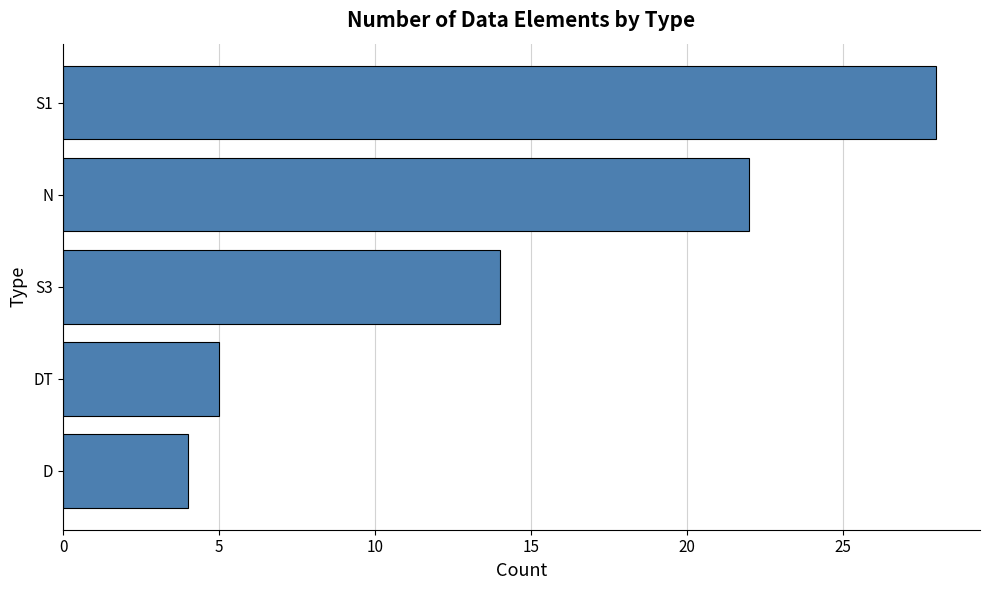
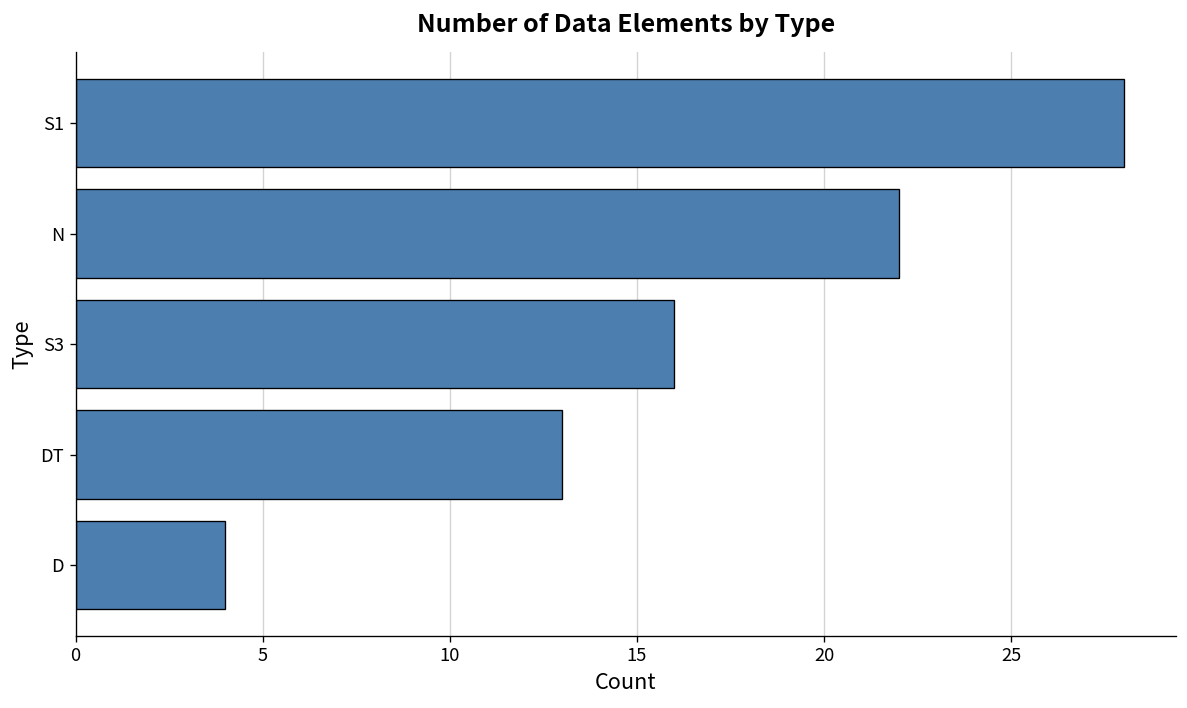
S3: 14 -> 16
DT: 5 -> 13
